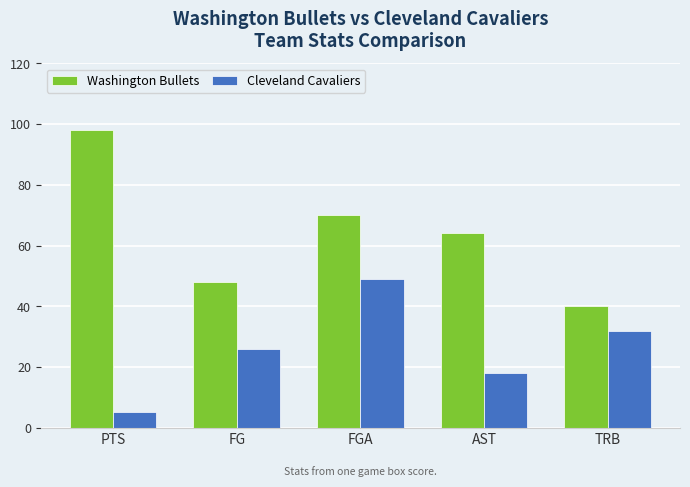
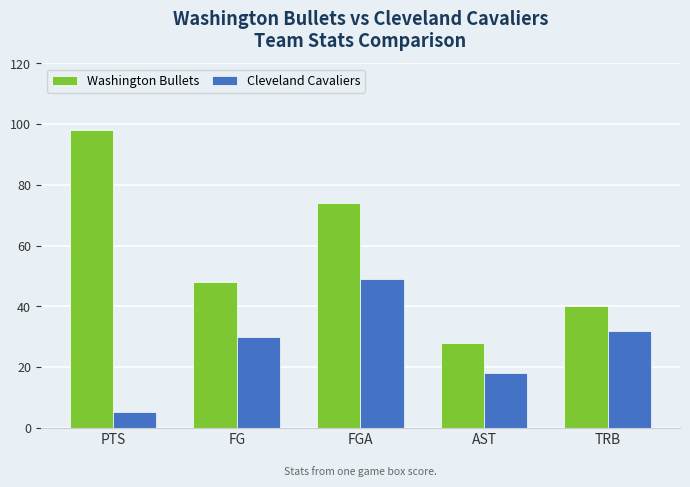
Cleveland Cavaliers, FG: 26 -> 30
Washington Bullets, FGA: 70 -> 74
Washington Bullets, AST: 64 -> 28
